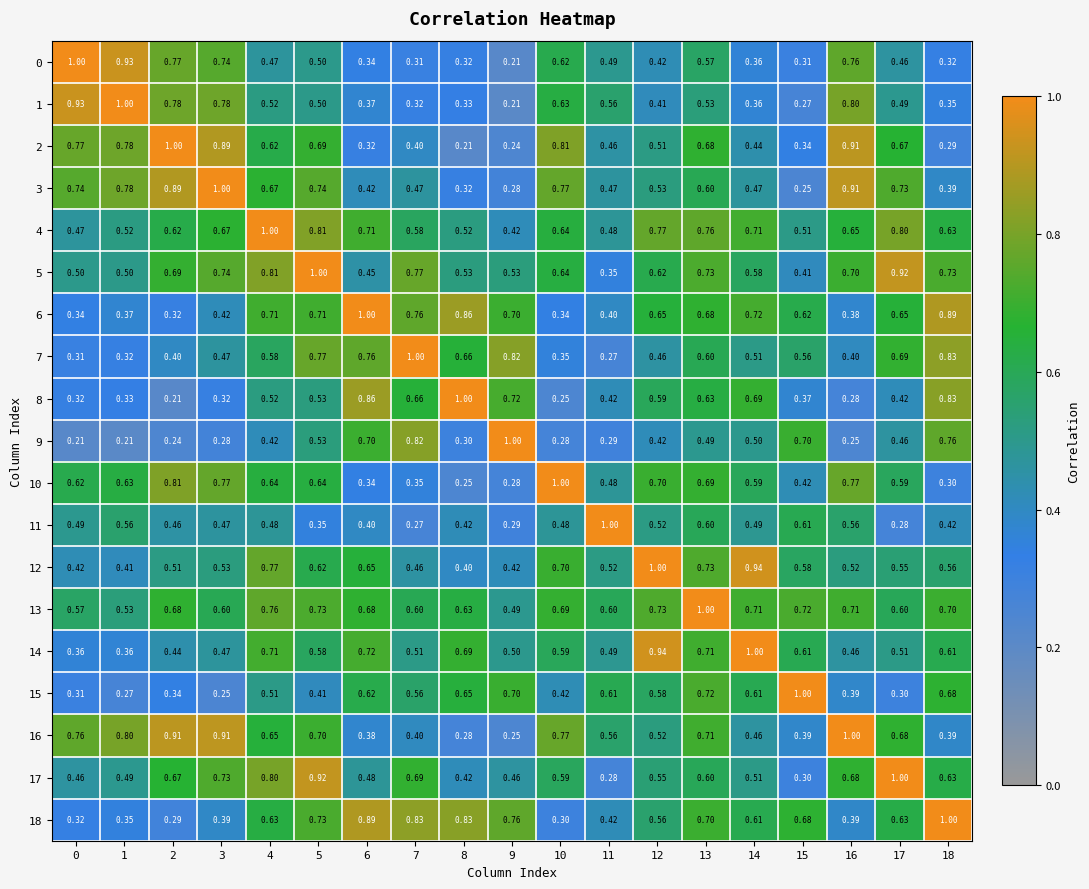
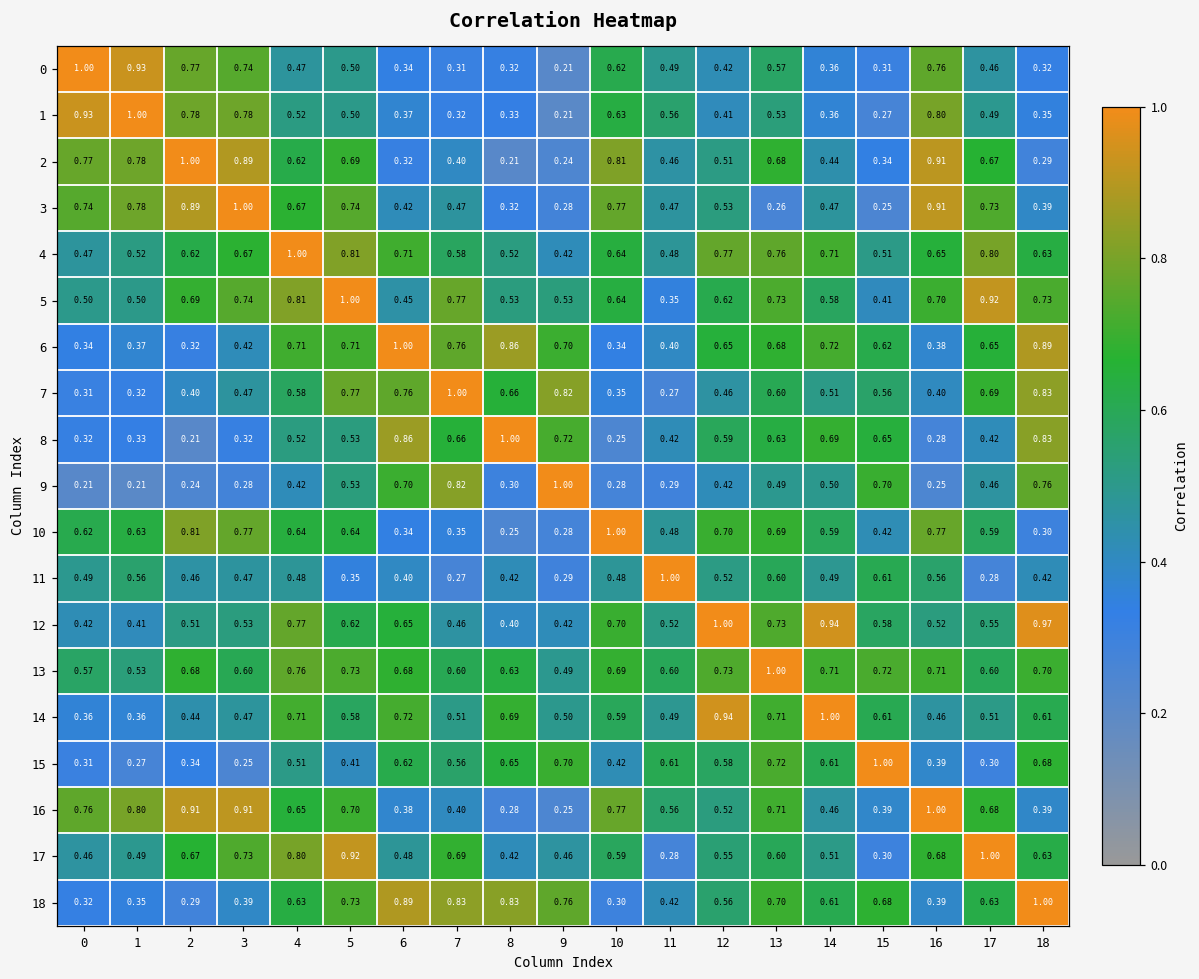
3, 13: 0.60 -> 0.26
8, 15: 0.37 -> 0.65
12, 18: 0.56 -> 0.97
